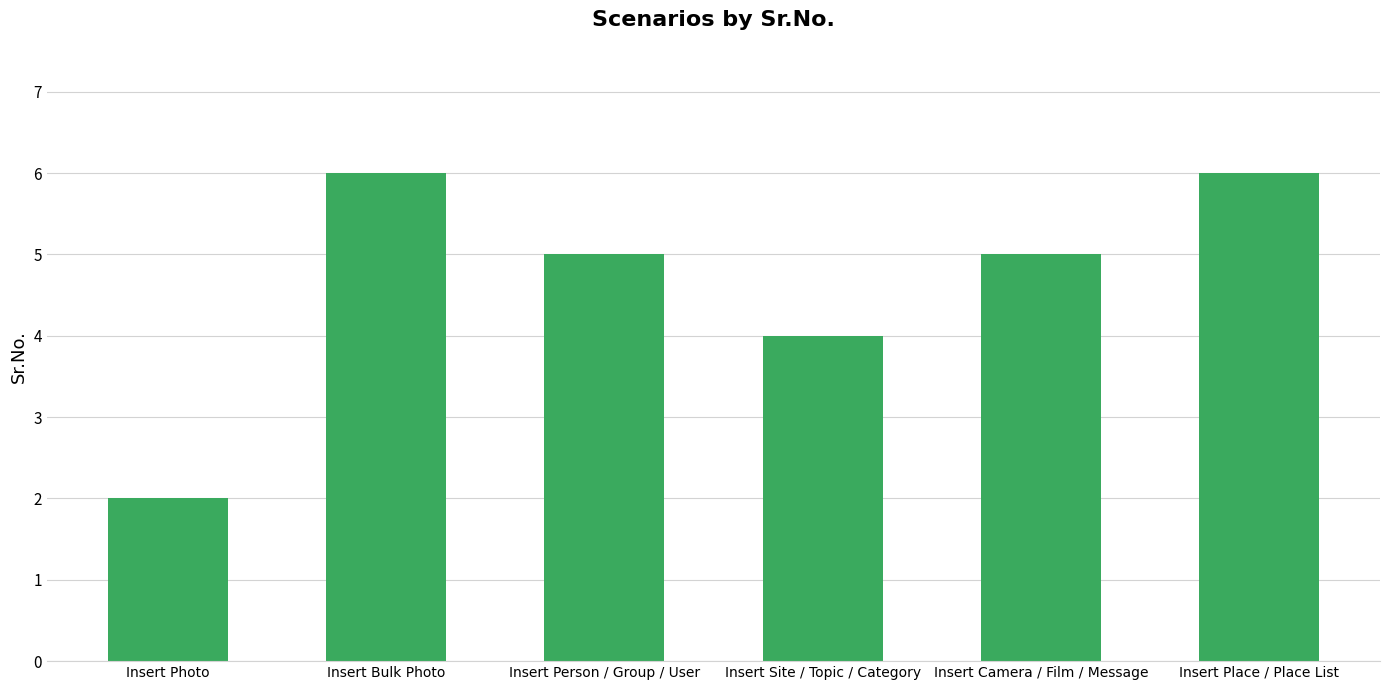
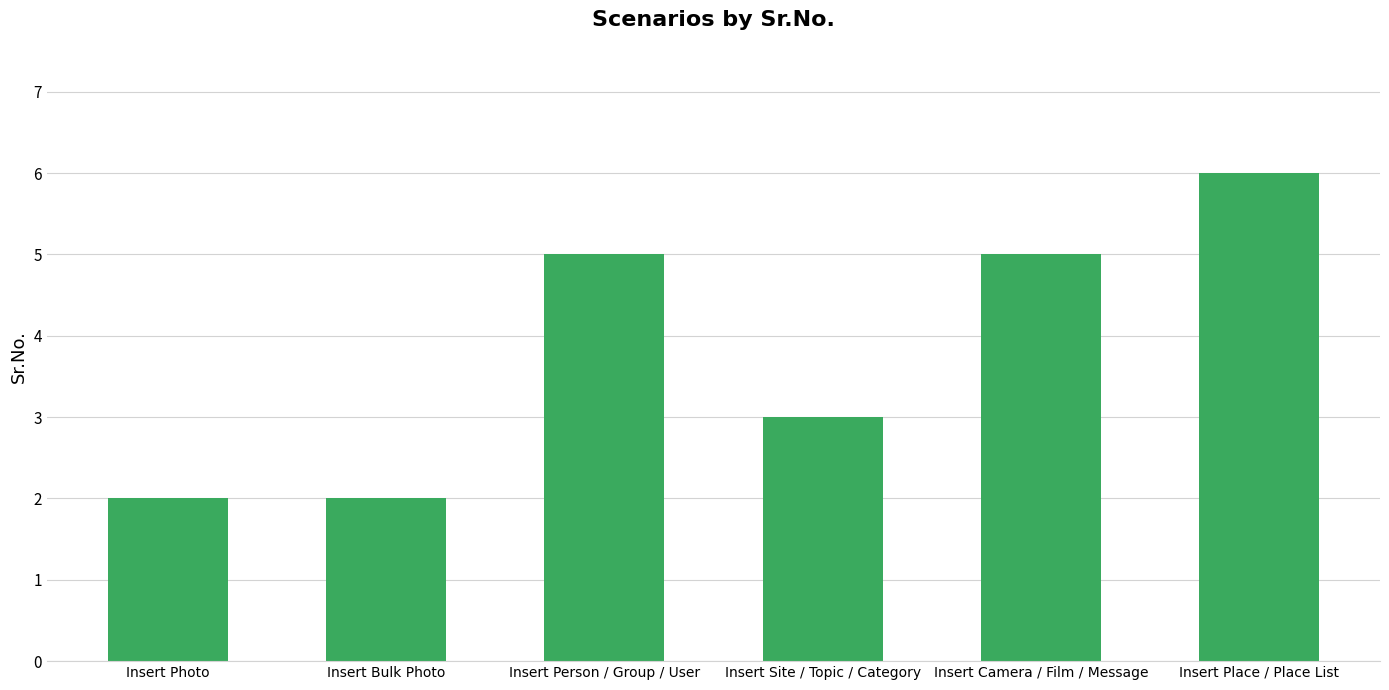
Insert Bulk Photo: 6 -> 2
Insert Site / Topic / Category: 4 -> 3
